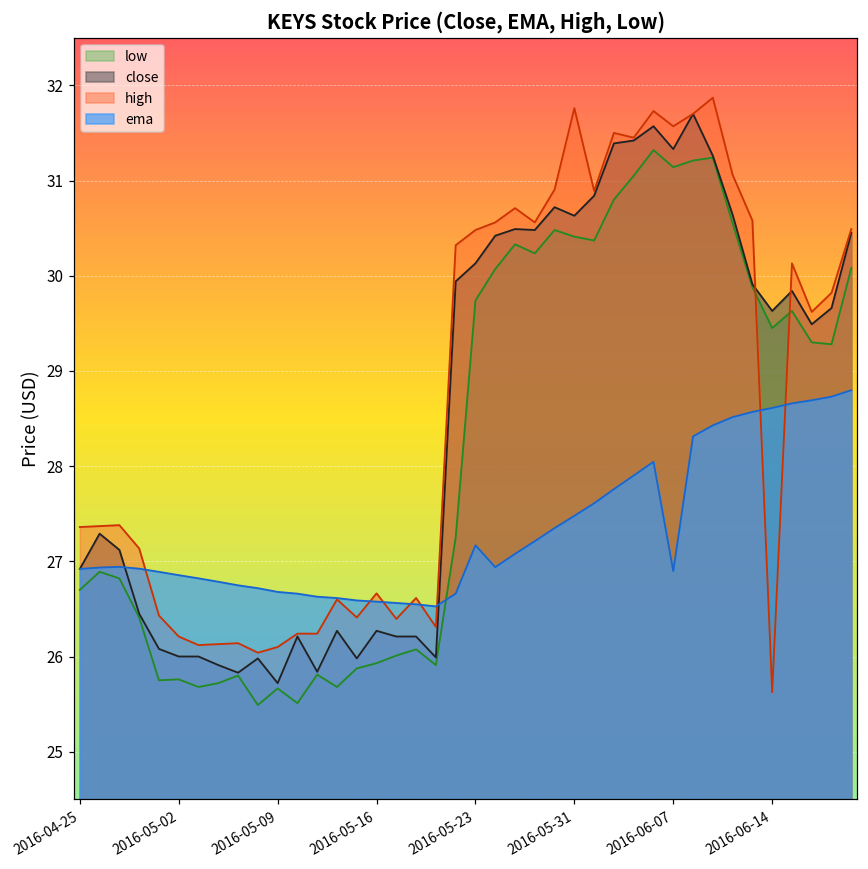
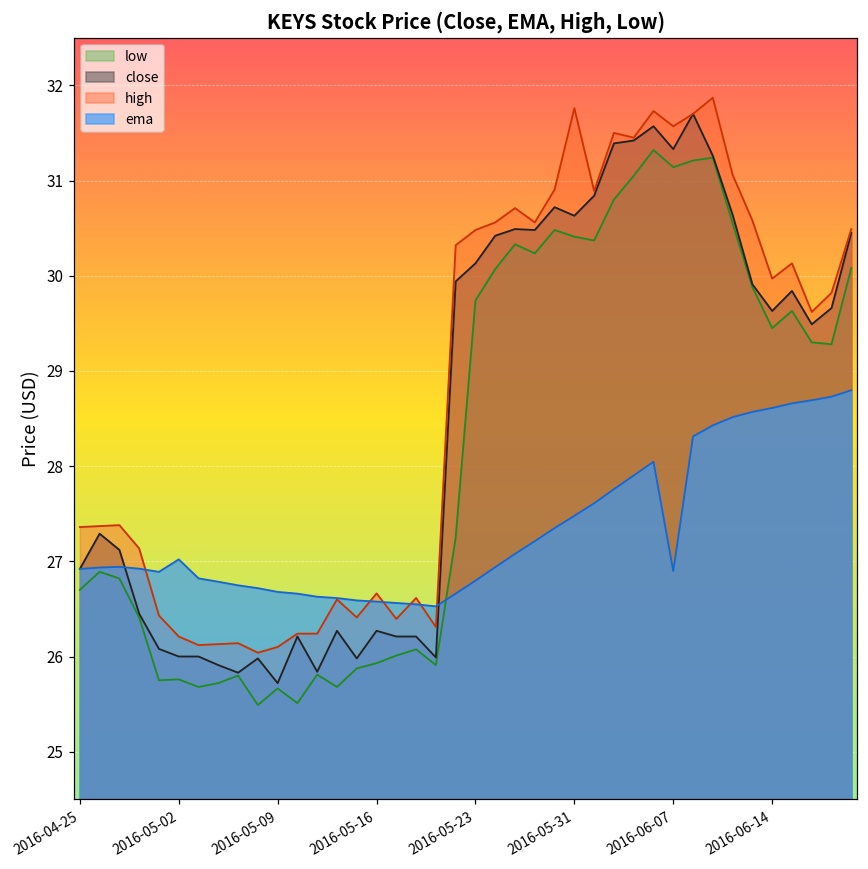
ema, 2016-05-02: 26.9 -> 27.0
ema, 2016-05-23: 27.2 -> 26.8
high, 2016-06-14: 25.6 -> 30.0
